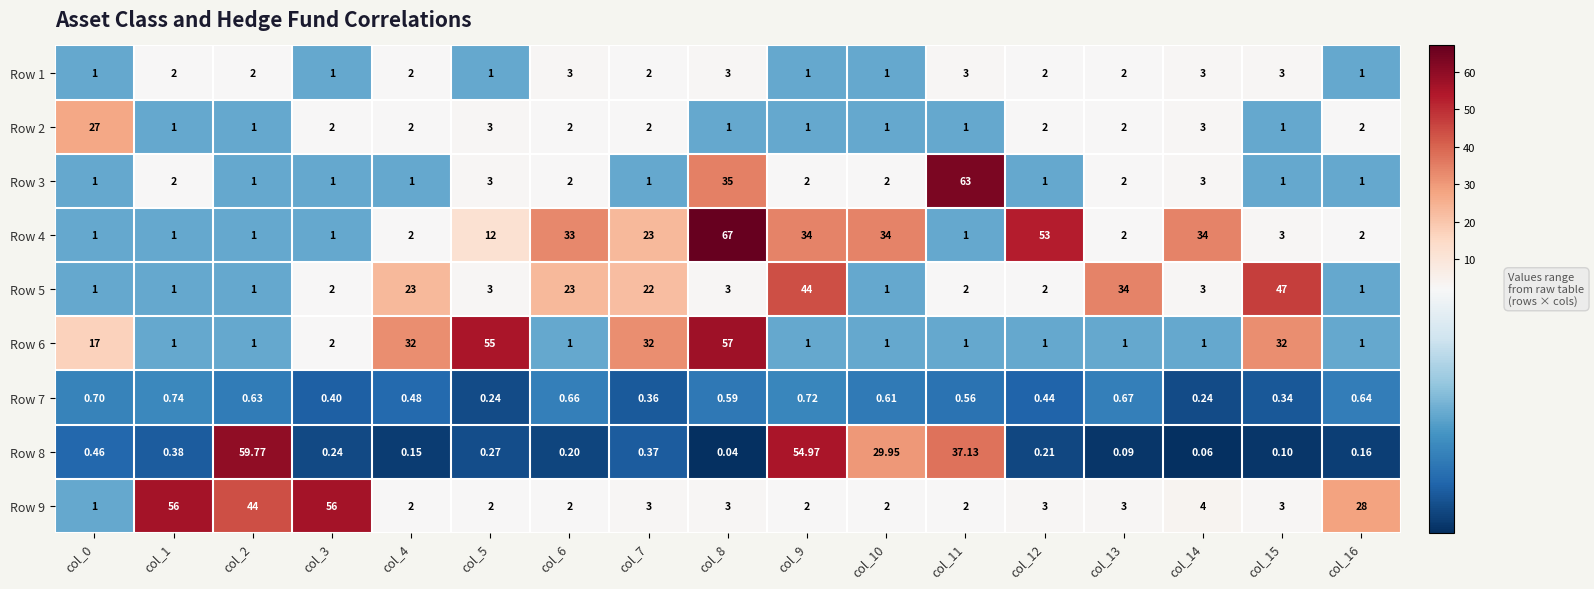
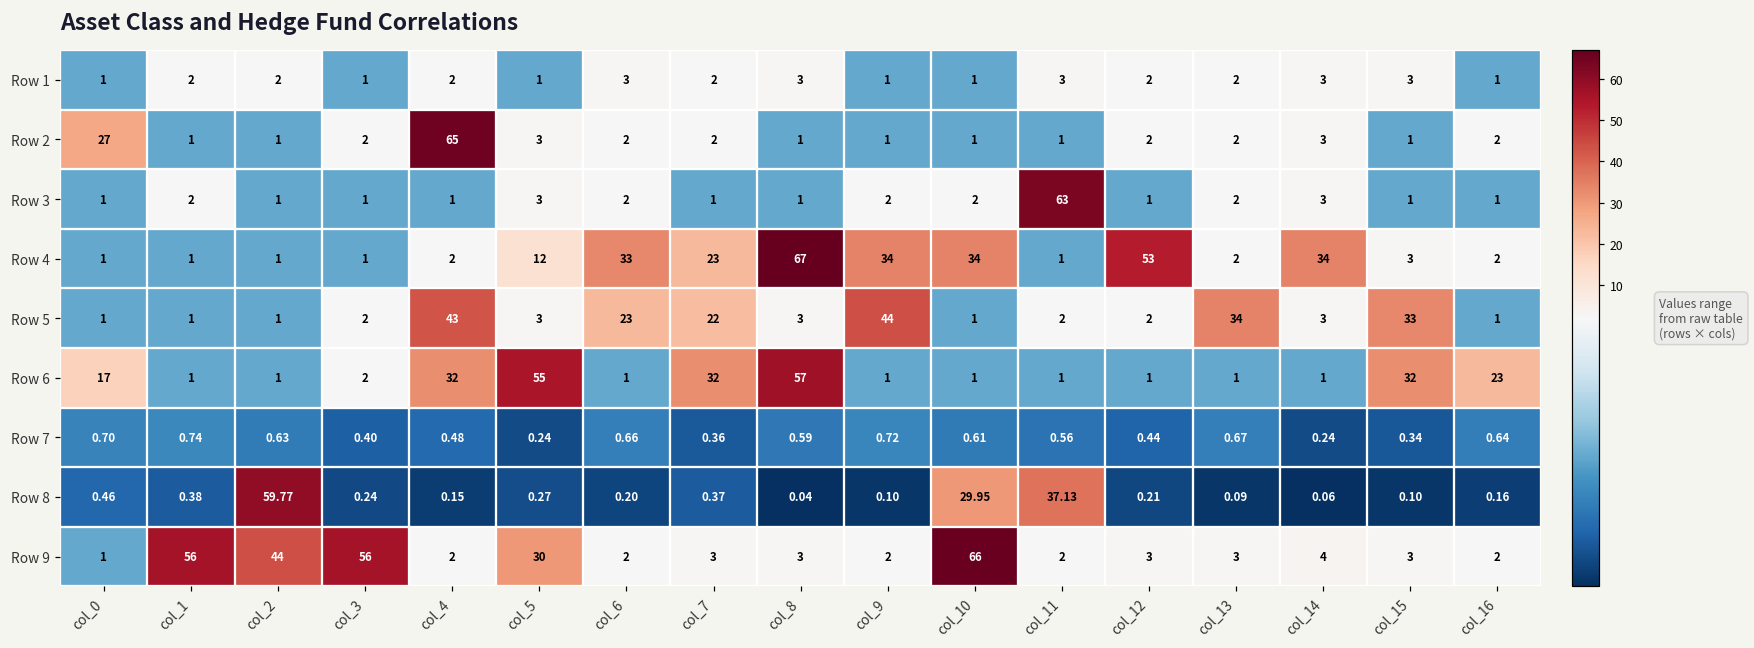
Row 2, col_4: 2 -> 65
Row 3, col_8: 35 -> 1
Row 5, col_4: 23 -> 43
Row 5, col_15: 47 -> 33
Row 6, col_16: 1 -> 23
Row 8, col_9: 54.97 -> 0.10
Row 9, col_5: 2 -> 30
Row 9, col_10: 2 -> 66
Row 9, col_16: 28 -> 2
